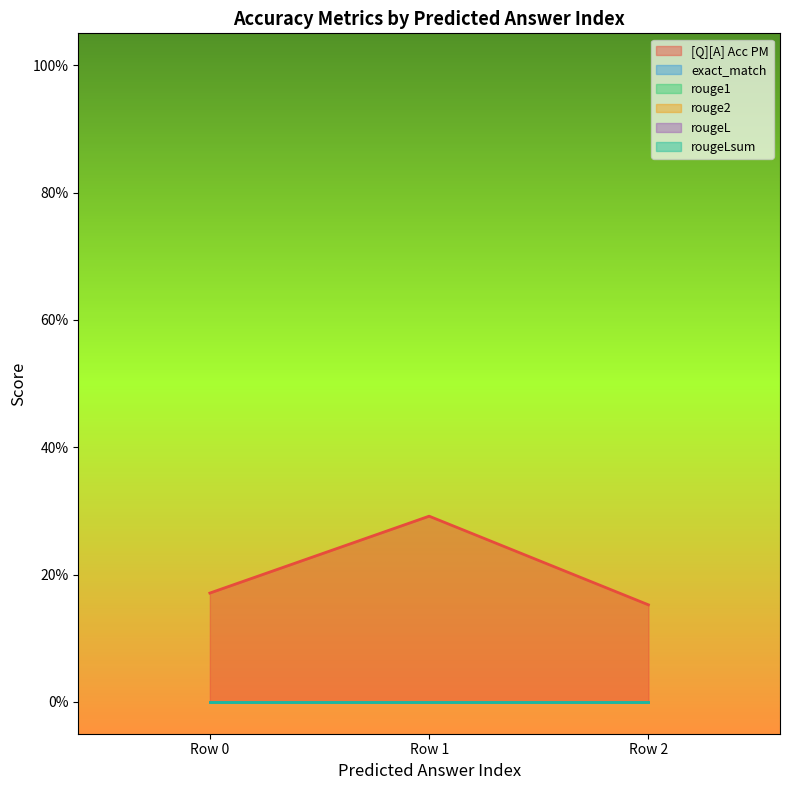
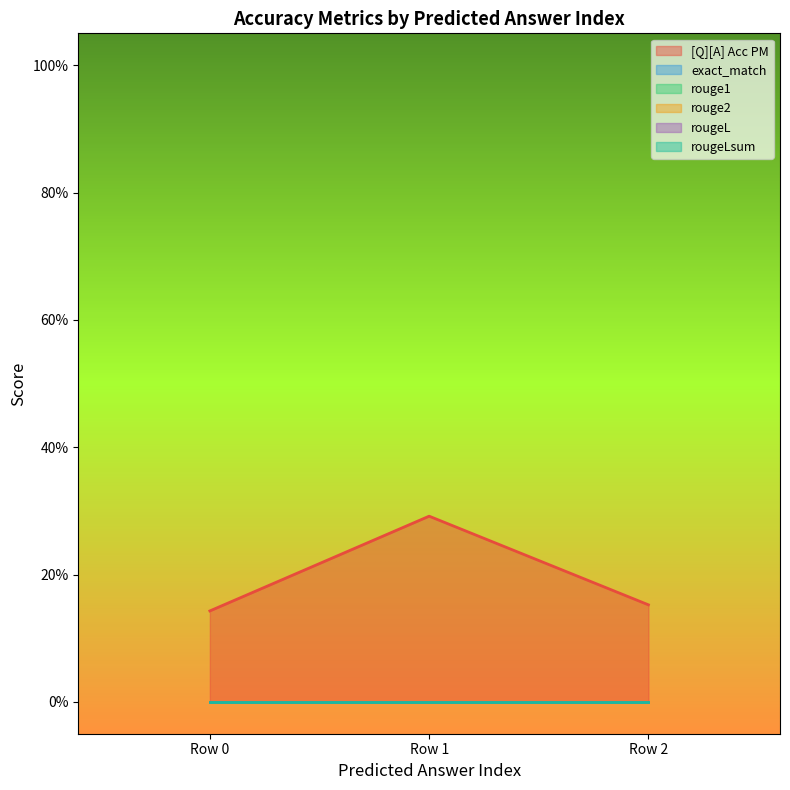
[Q][A] Acc PM, Row 0: 17% -> 14%
